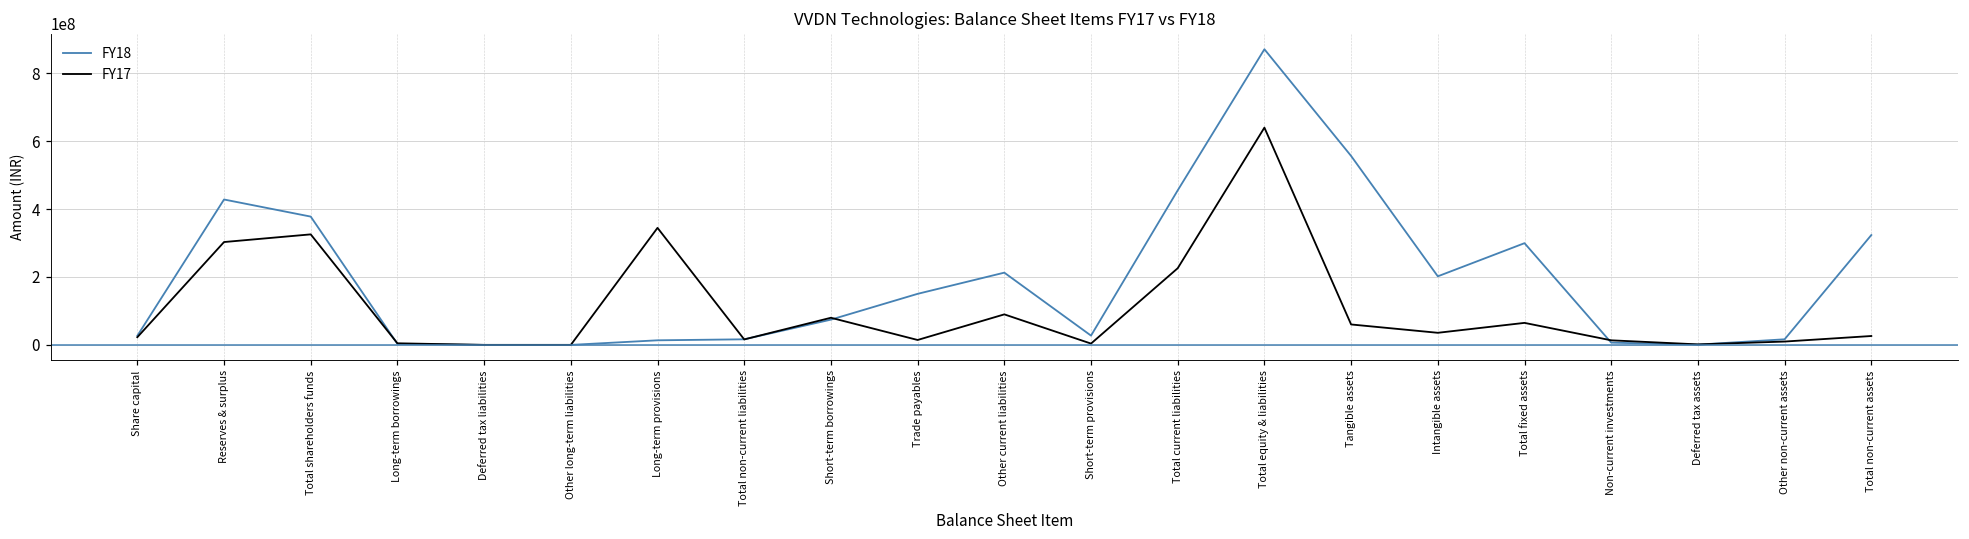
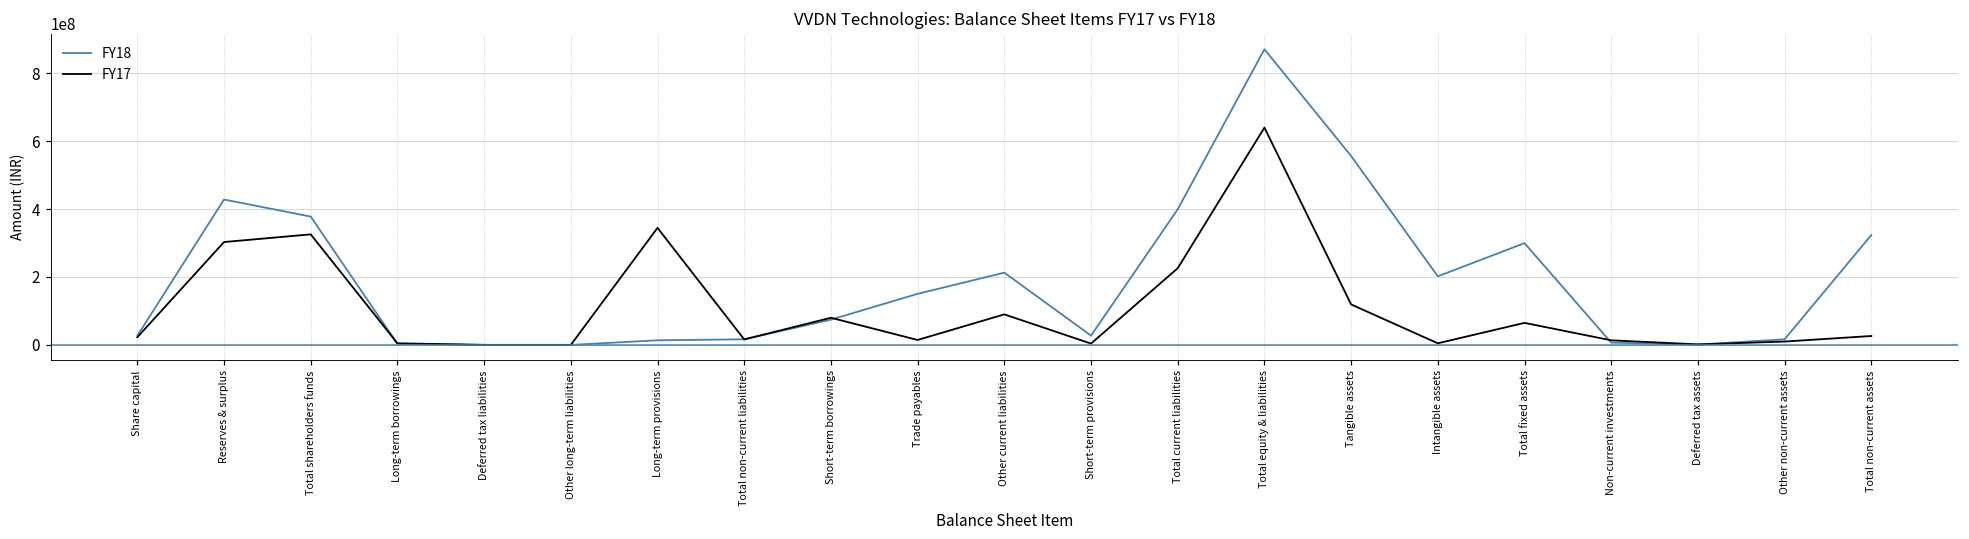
FY18, Total current liabilities: 460000000 -> 400000000
FY17, Tangible assets: 60000000 -> 120000000
FY17, Intangible assets: 40000000 -> 0
